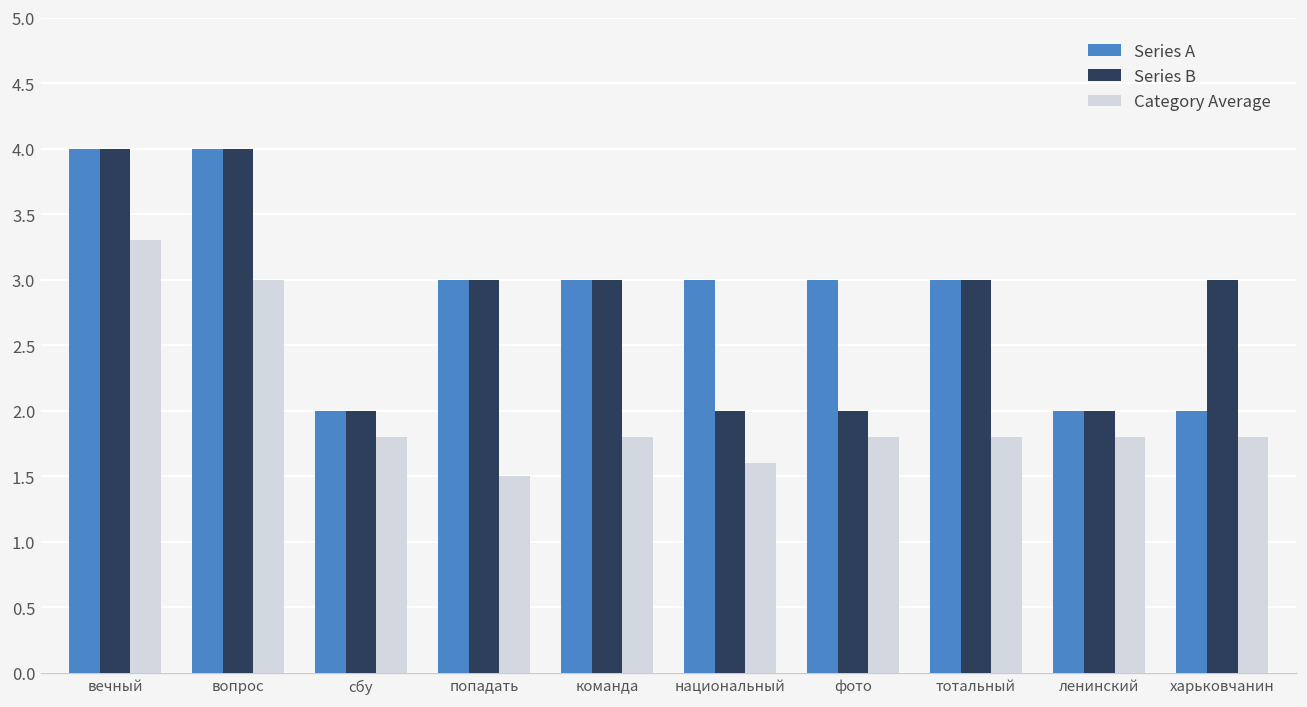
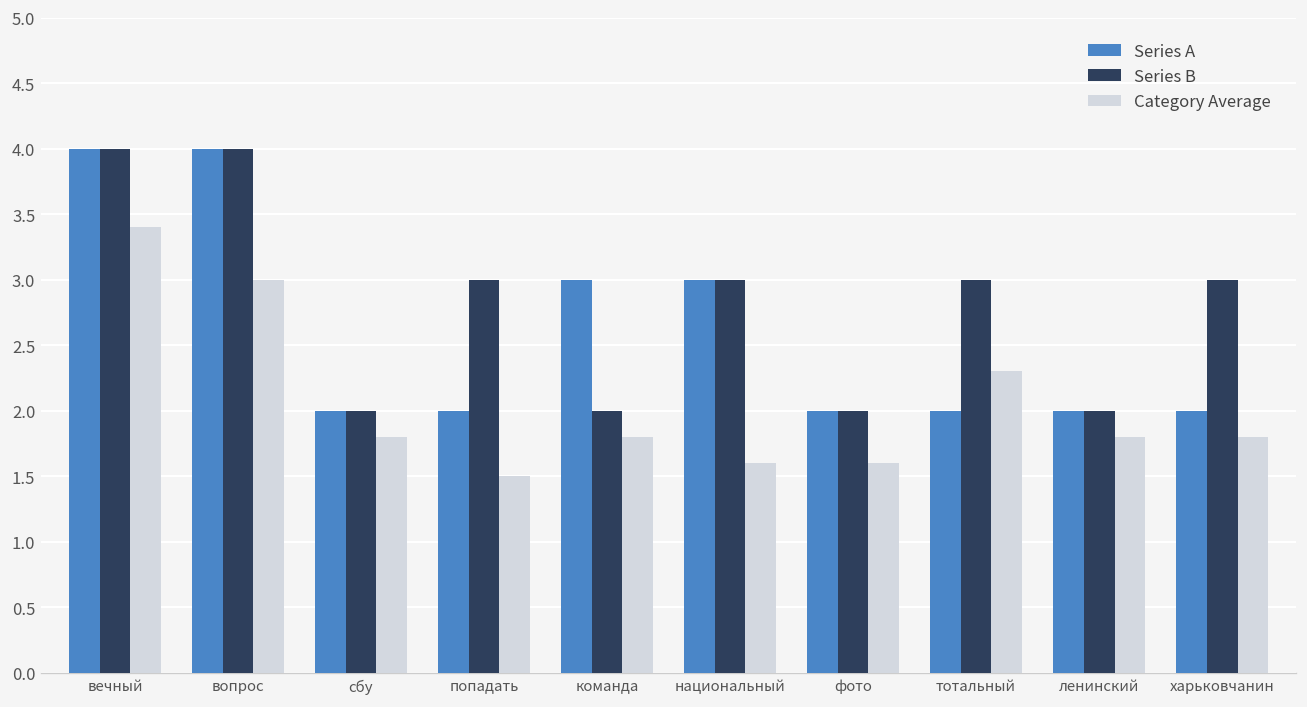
Category Average, вечный: 3.3 -> 3.4
Series A, попадать: 3 -> 2
Series B, команда: 3 -> 2
Series B, национальный: 2 -> 3
Series A, фото: 3 -> 2
Category Average, фото: 1.8 -> 1.6
Series A, тотальный: 3 -> 2
Category Average, тотальный: 1.8 -> 2.3
